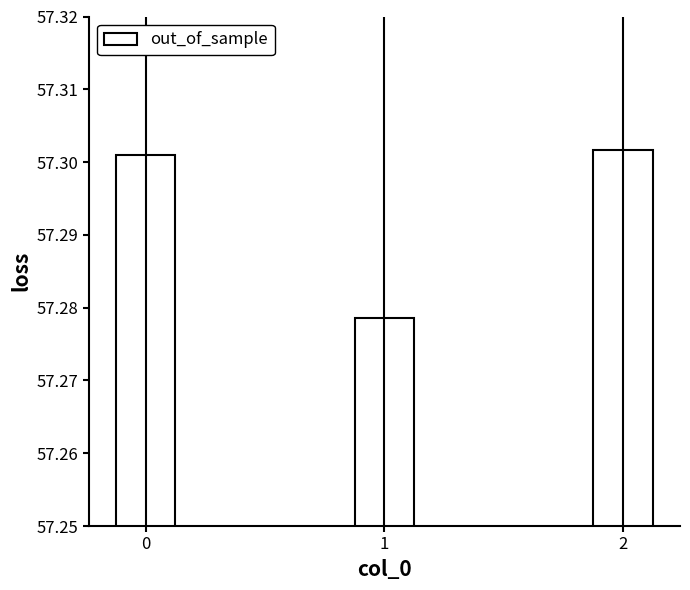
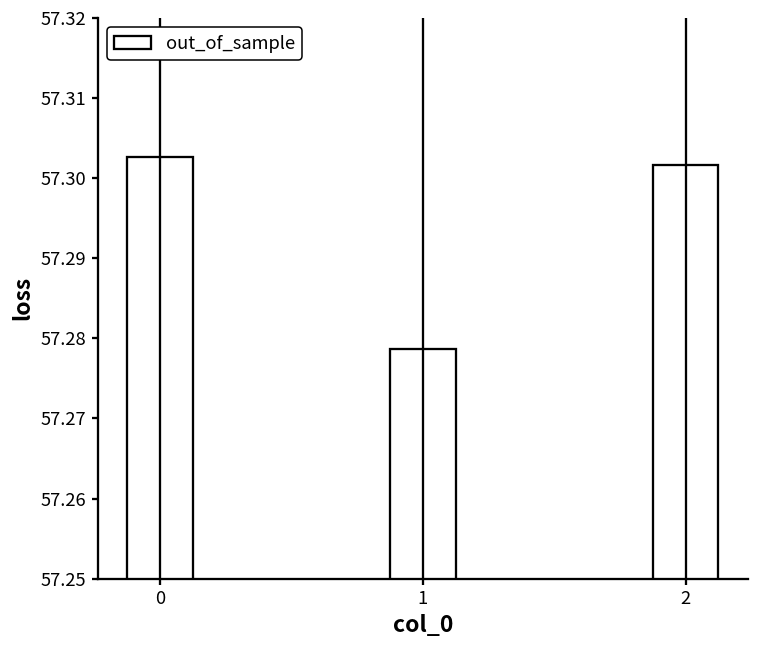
out_of_sample, 0: 57.301 -> 57.303
